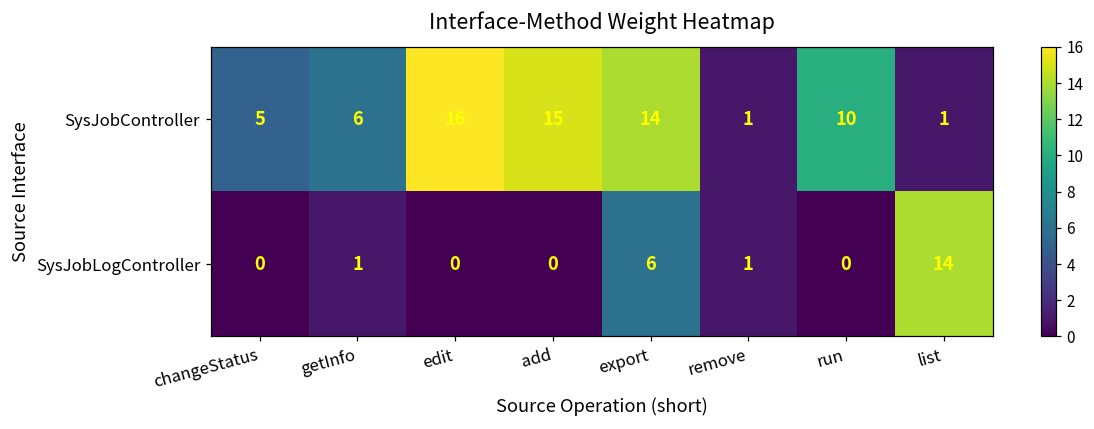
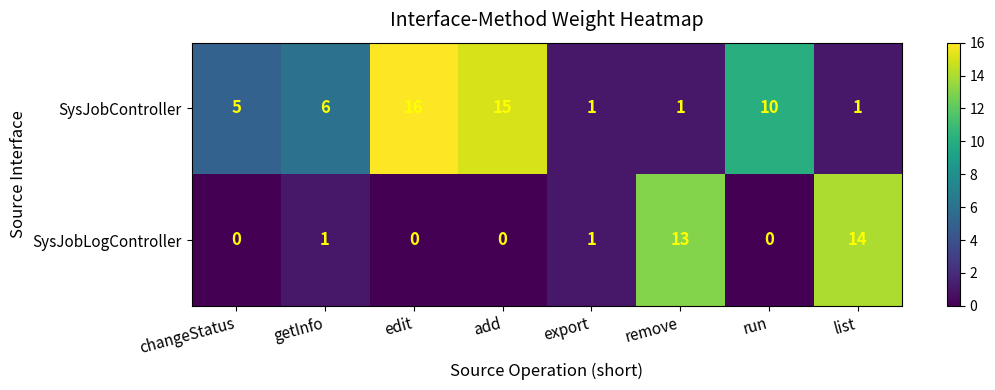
SysJobController, export: 14 -> 1
SysJobLogController, export: 6 -> 1
SysJobLogController, remove: 1 -> 13
